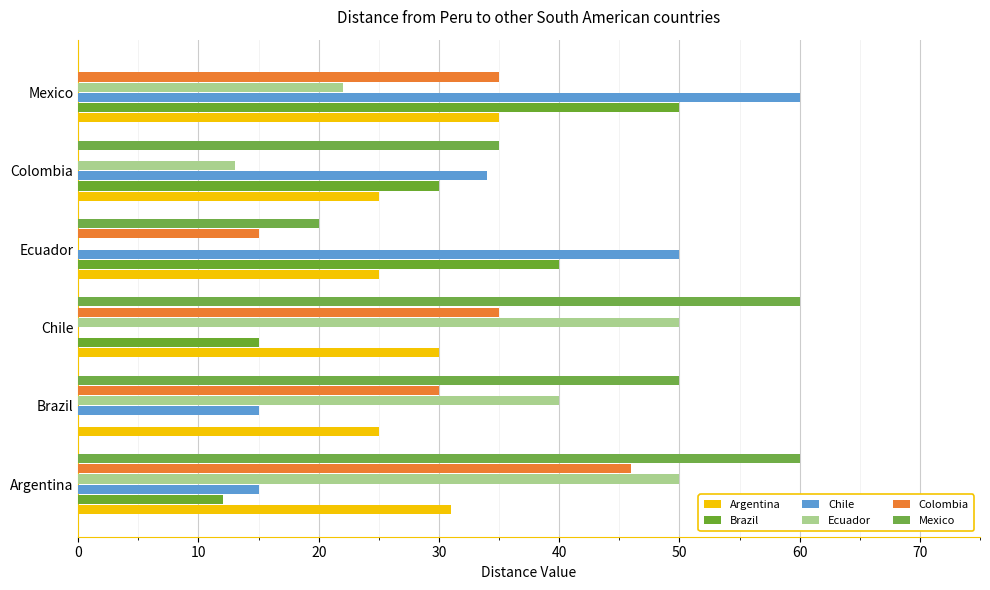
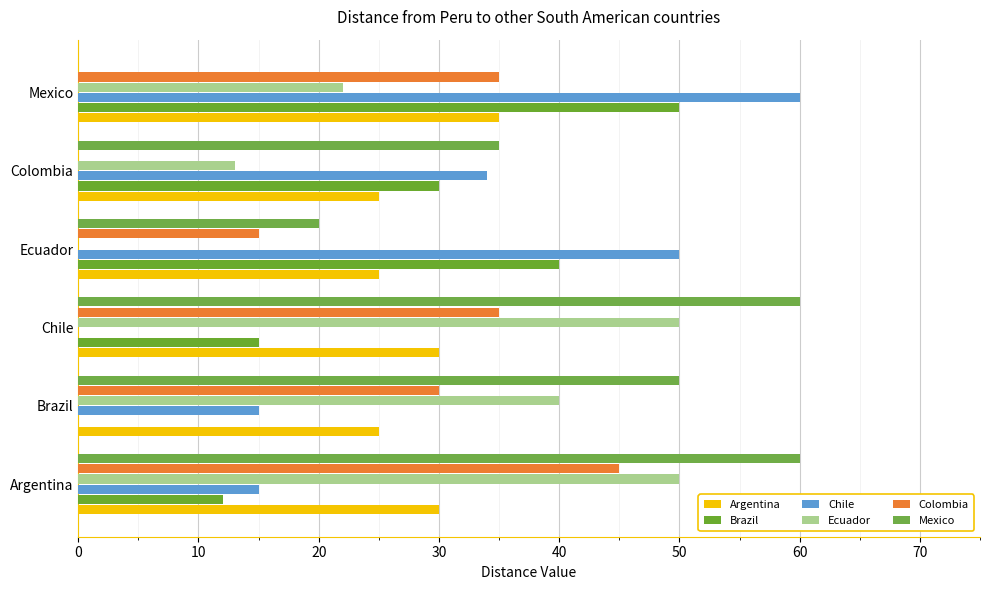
Colombia, Argentina: 46 -> 45
Argentina, Argentina: 31 -> 30
